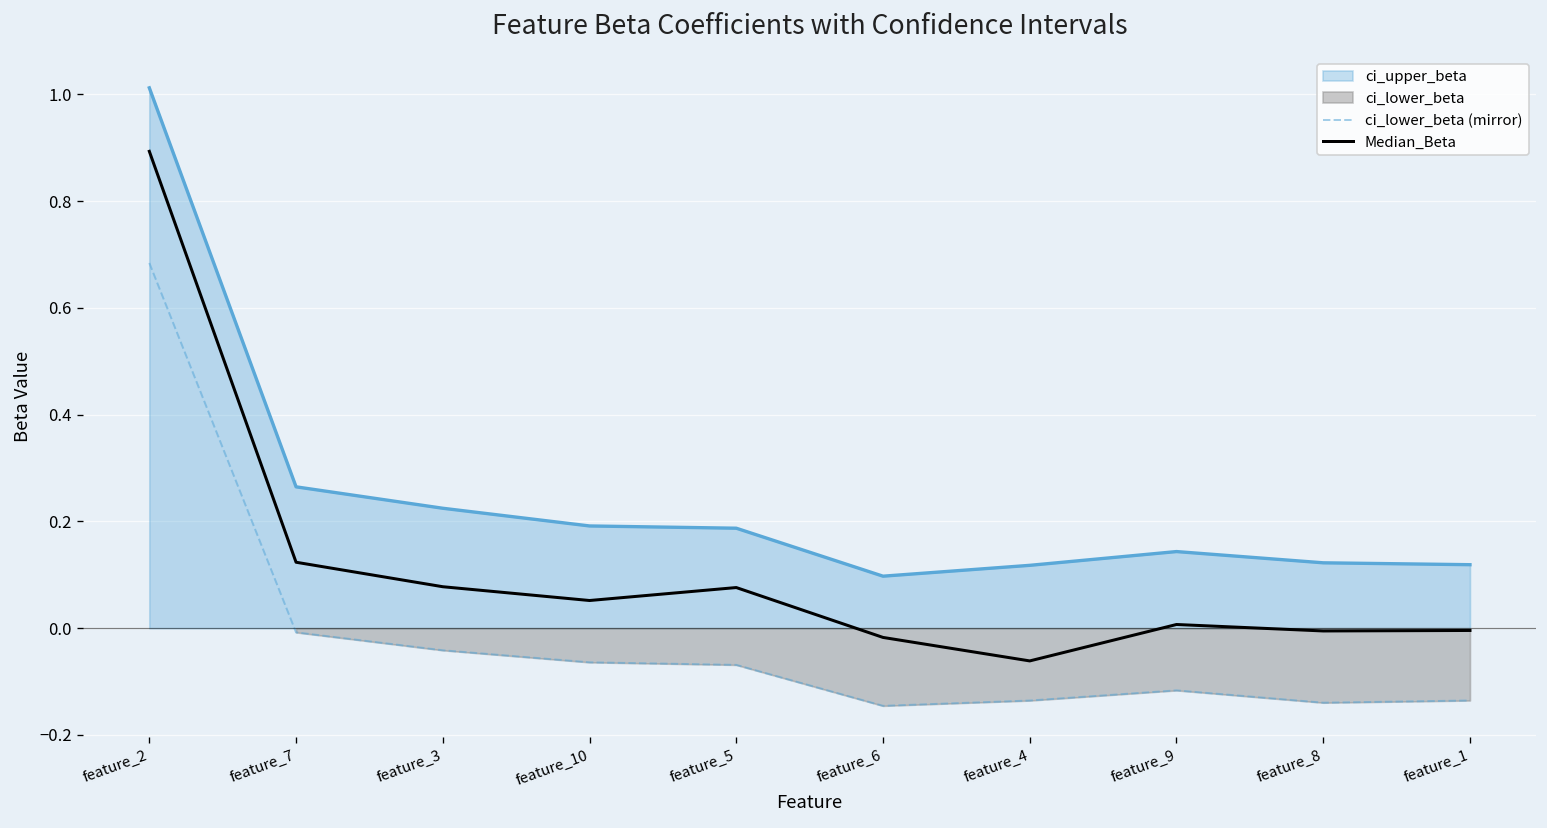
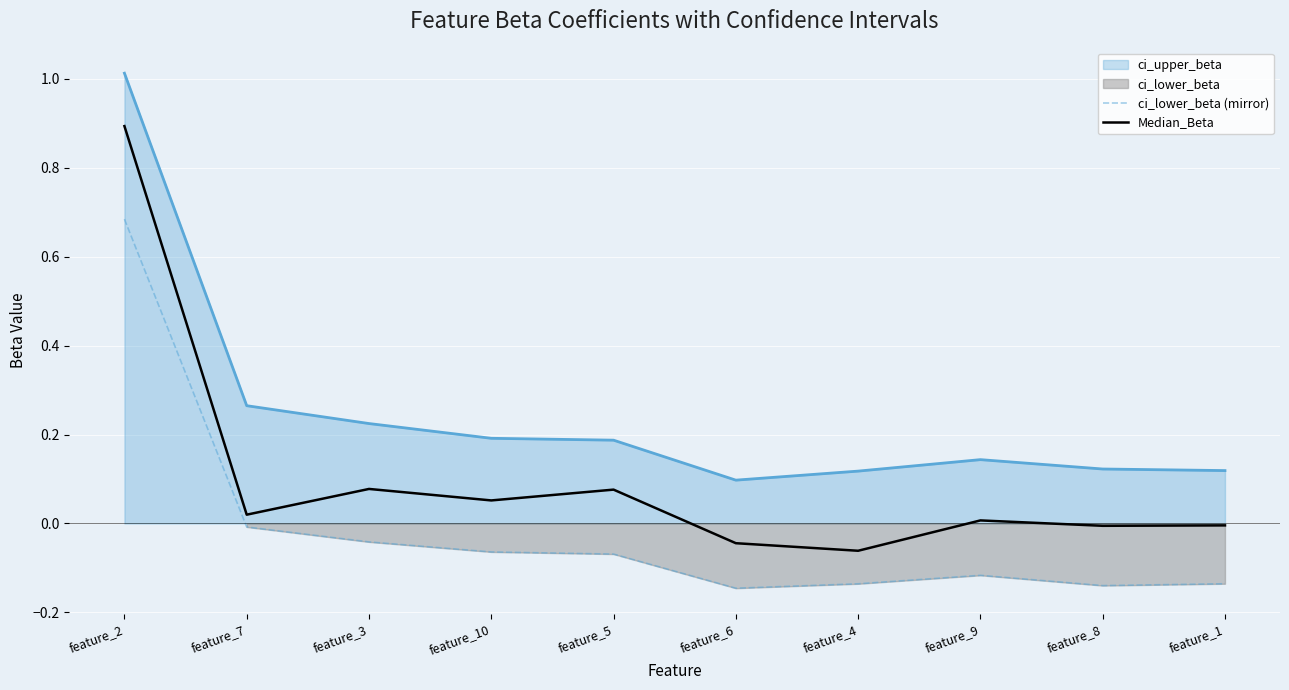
Median_Beta, feature_7: 0.12 -> 0.02
Median_Beta, feature_6: -0.02 -> -0.04
